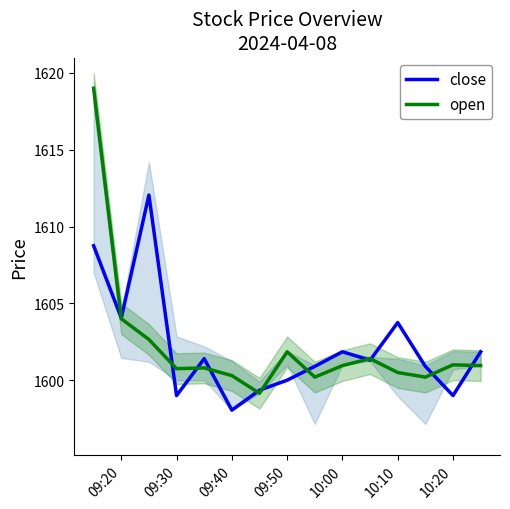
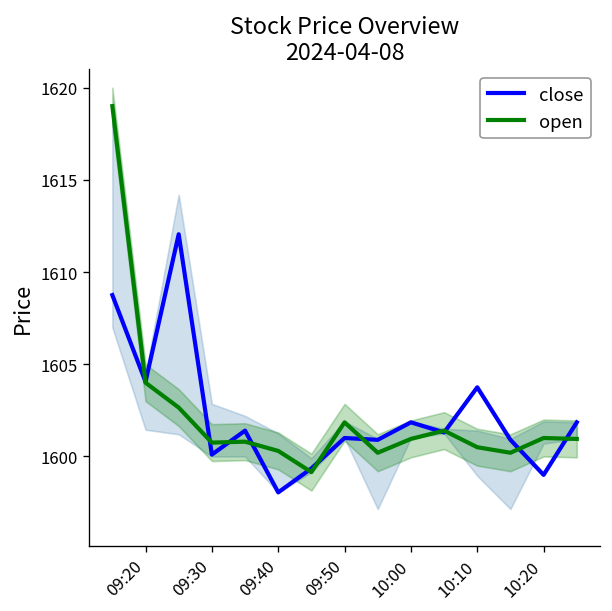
close, 09:30: 1599.0 -> 1600.1
close, 09:50: 1600 -> 1601
